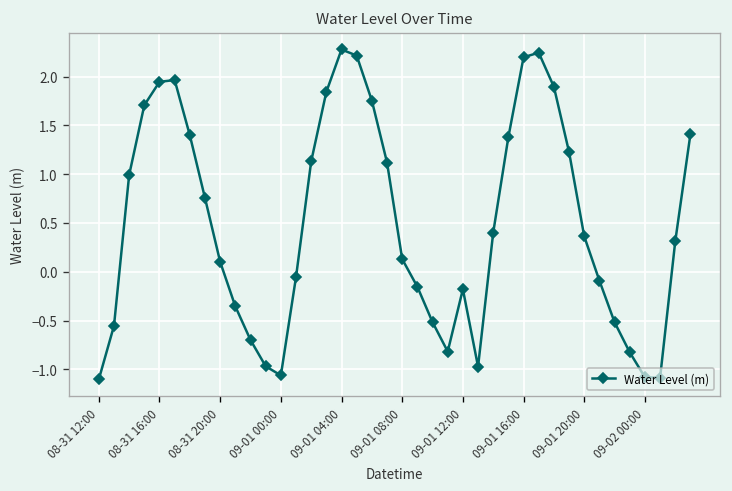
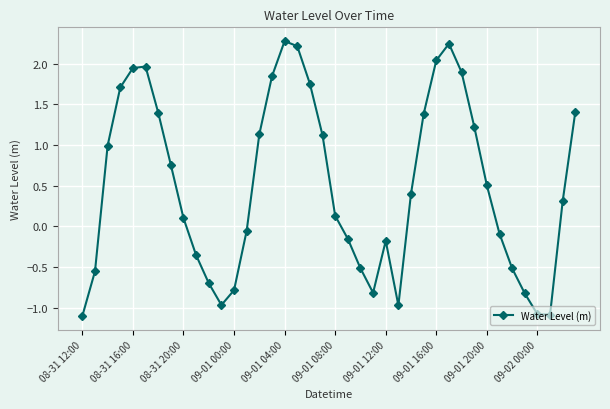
09-01 00:00: -1.1 -> -0.8
09-01 16:00: 2.2 -> 2.0
09-01 20:00: 0.4 -> 0.5
